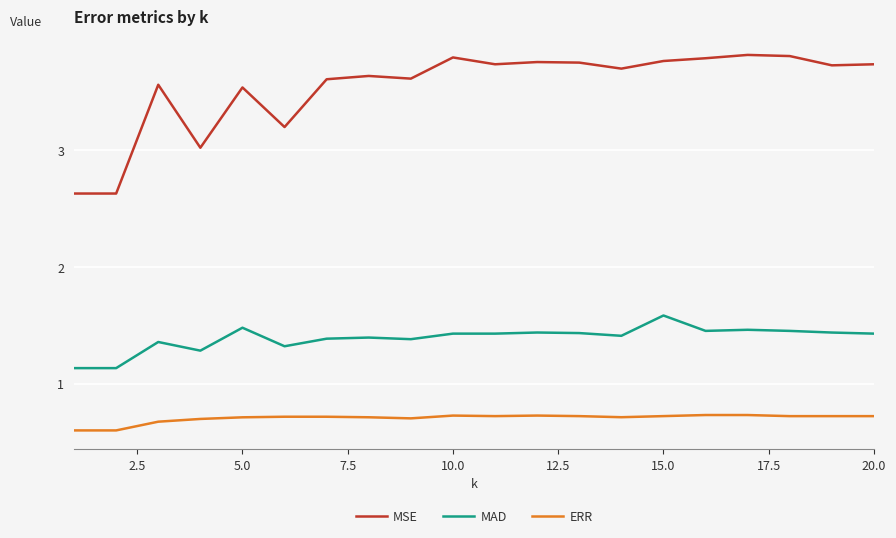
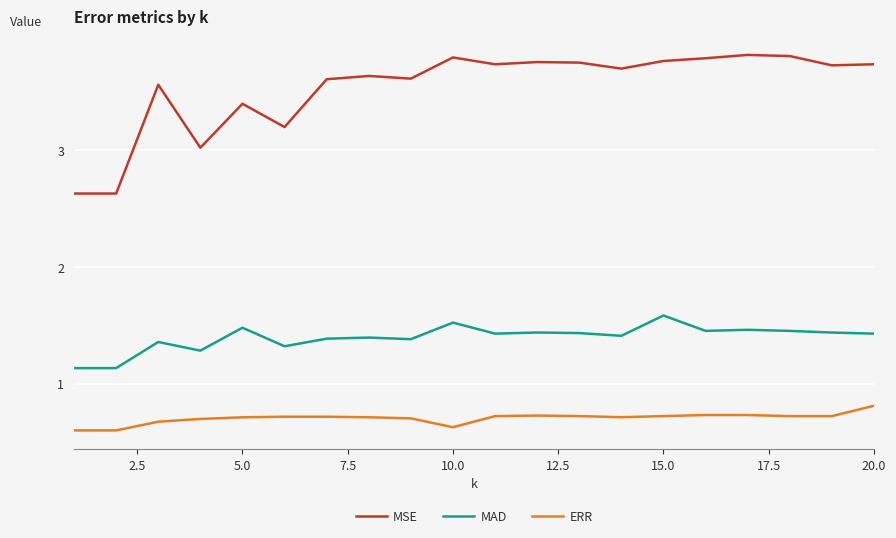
MSE, 5.0: 3.53 -> 3.40
MAD, 10.0: 1.43 -> 1.52
ERR, 10.0: 0.73 -> 0.63
ERR, 20.0: 0.72 -> 0.81
